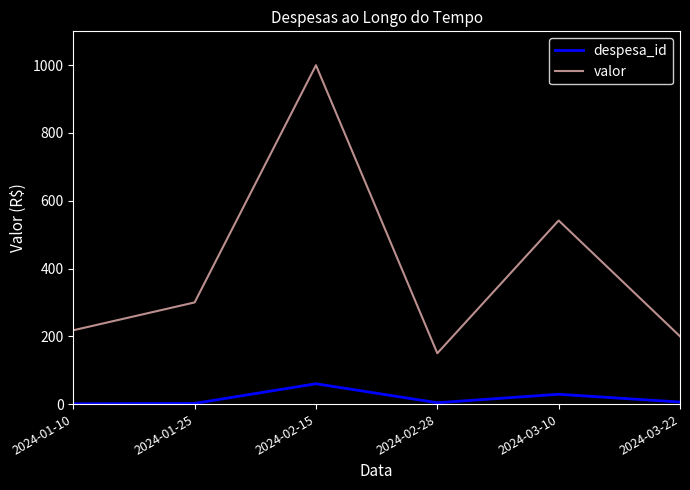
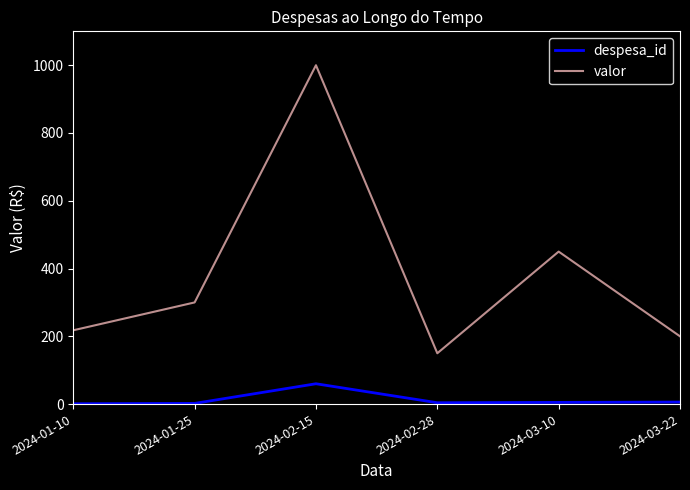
despesa_id, 2024-03-10: 30 -> 10
valor, 2024-03-10: 540 -> 450
